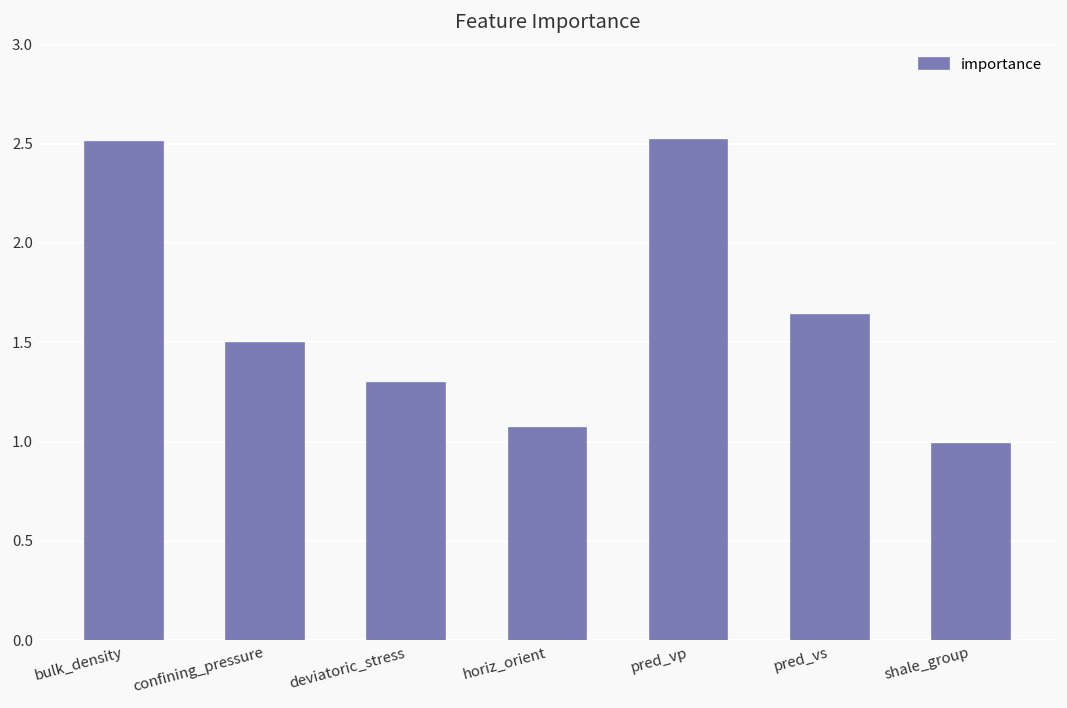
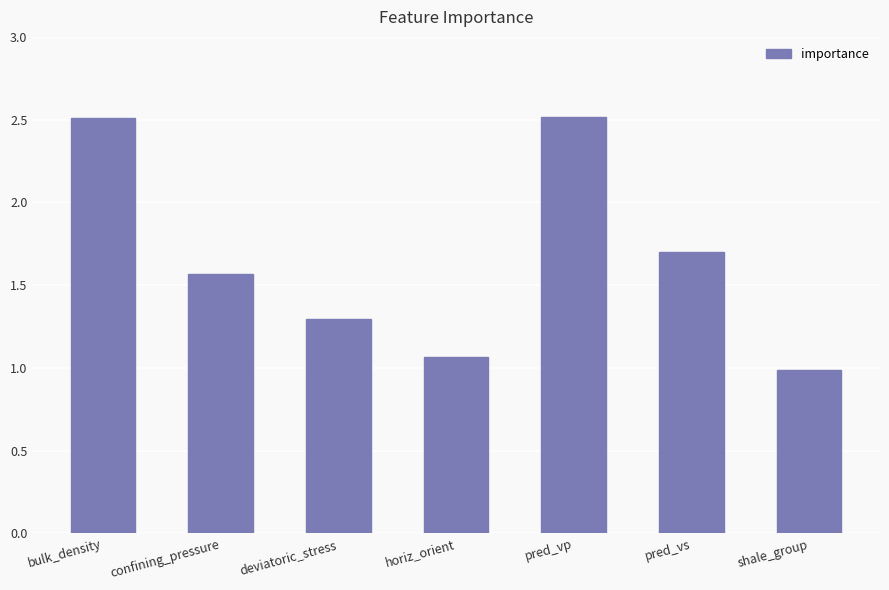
confining_pressure: 1.50 -> 1.57
pred_vs: 1.64 -> 1.70
